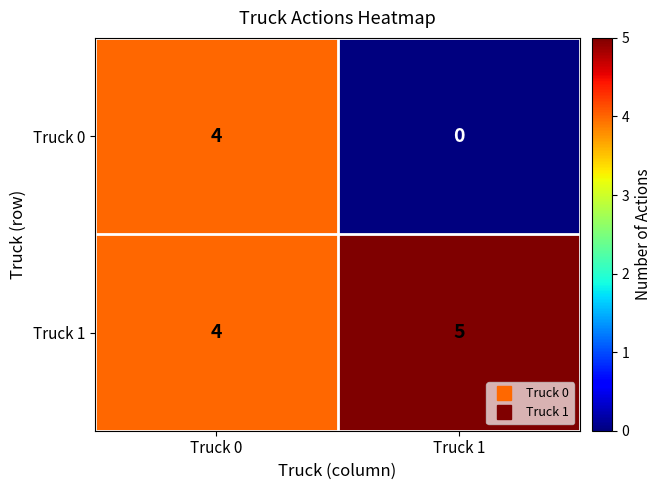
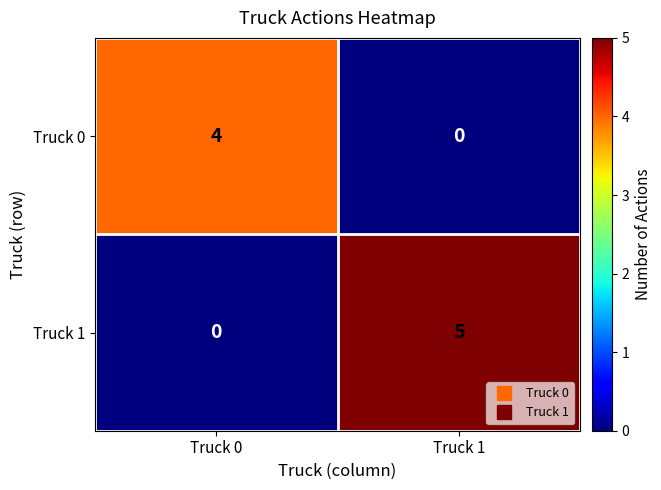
Truck 1, Truck 0: 4 -> 0
